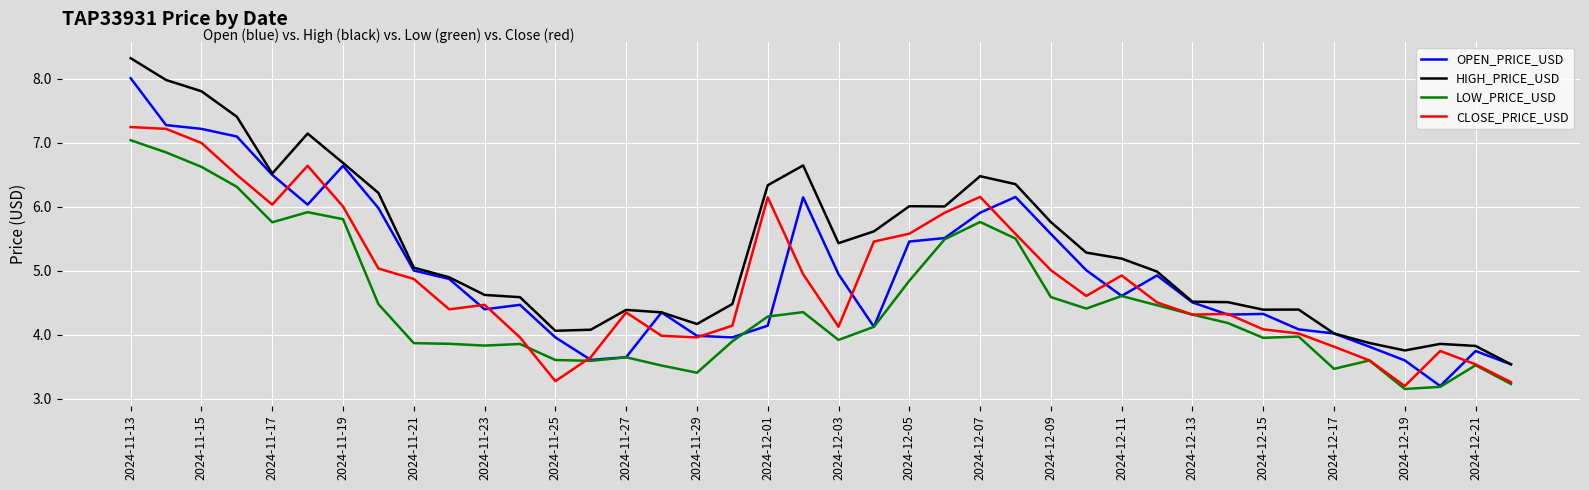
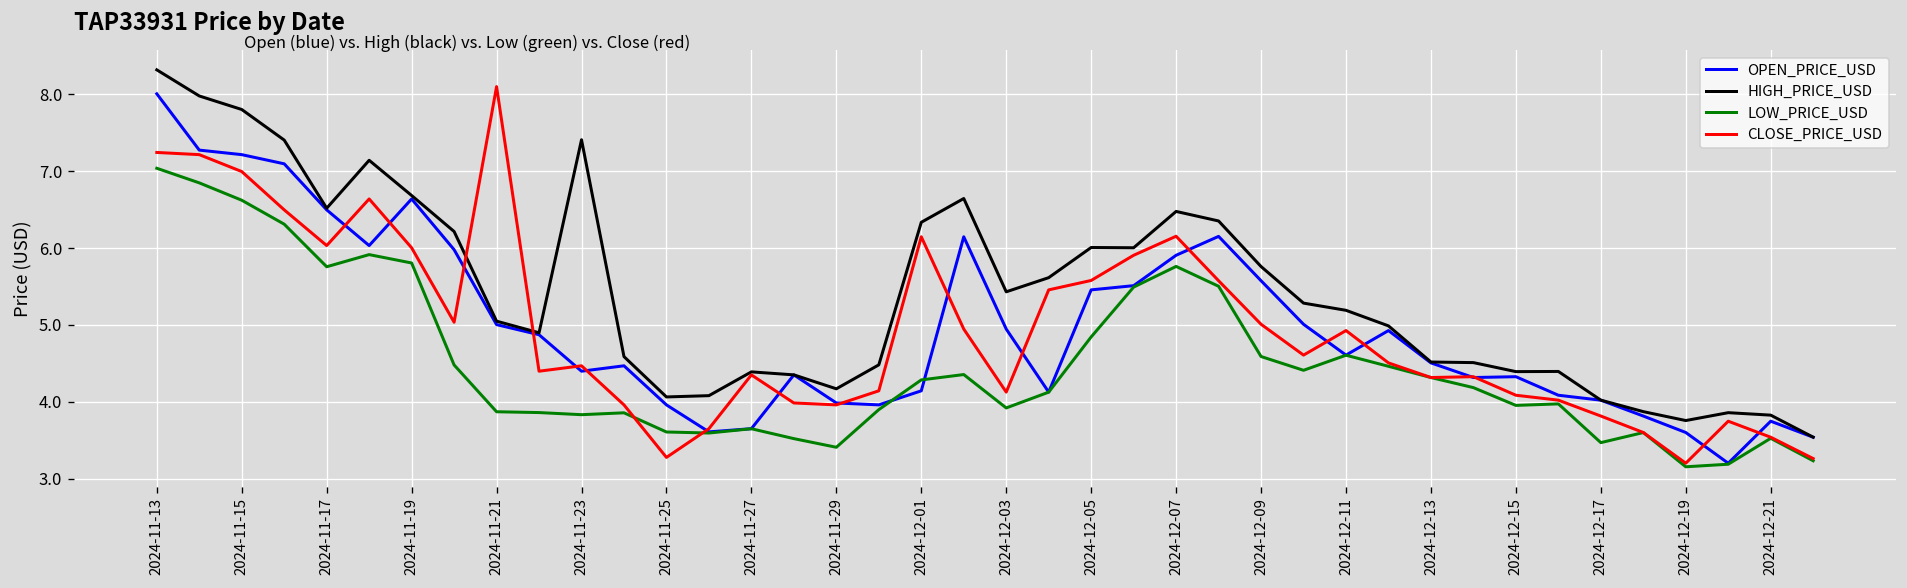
CLOSE_PRICE_USD, 2024-11-21: 4.9 -> 8.1
HIGH_PRICE_USD, 2024-11-23: 4.6 -> 7.4
